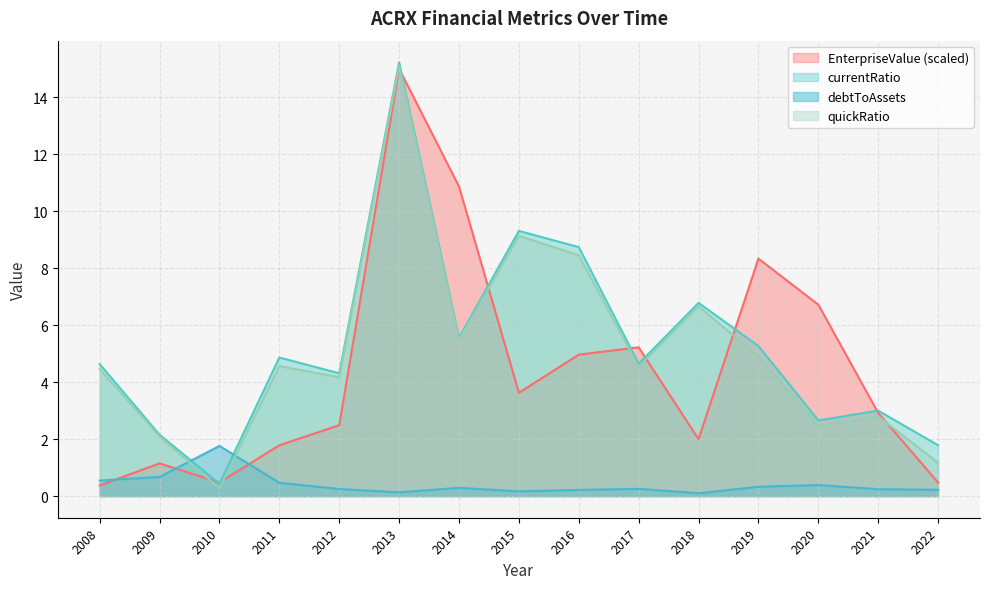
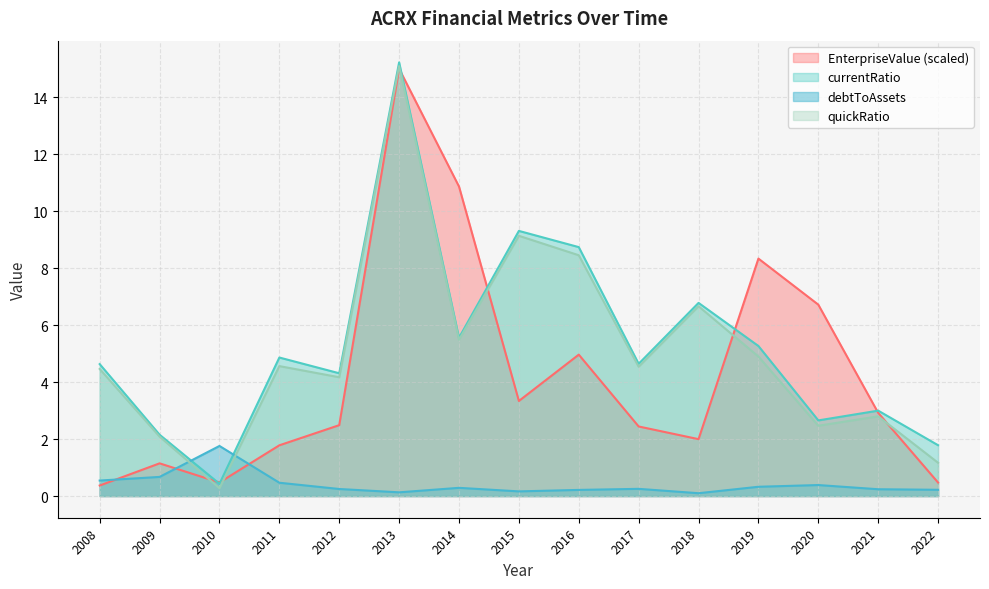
EnterpriseValue (scaled), 2015: 3.6 -> 3.3
EnterpriseValue (scaled), 2017: 5.2 -> 2.4
